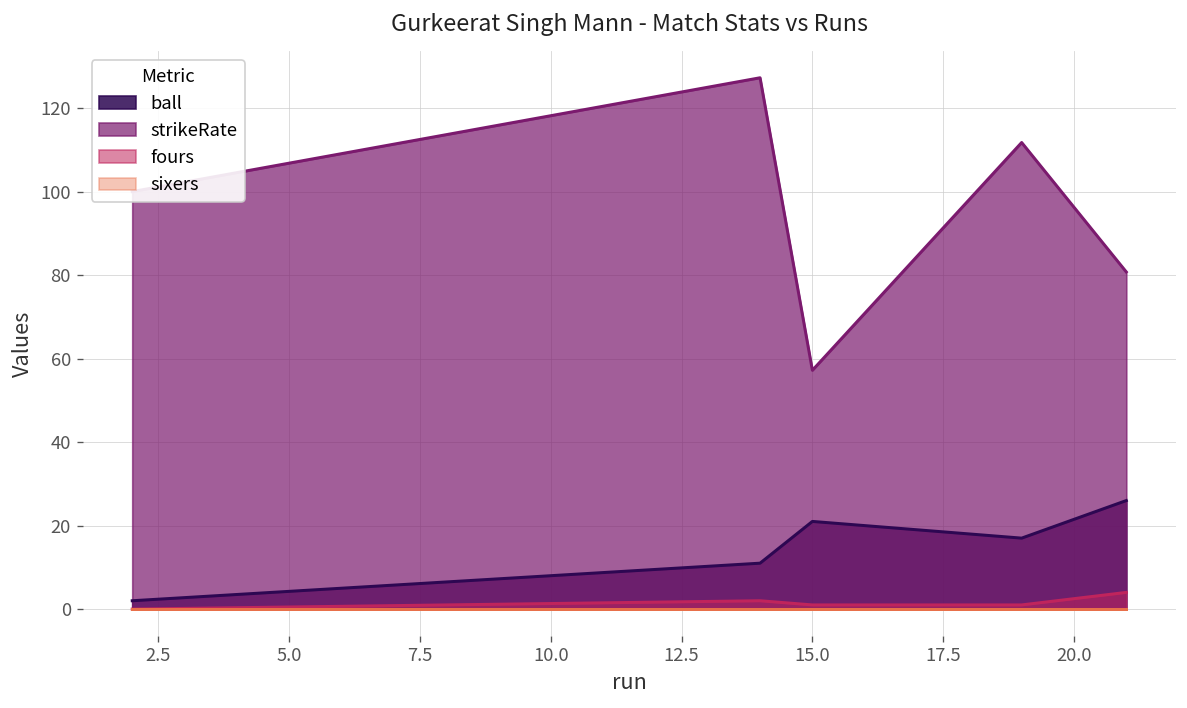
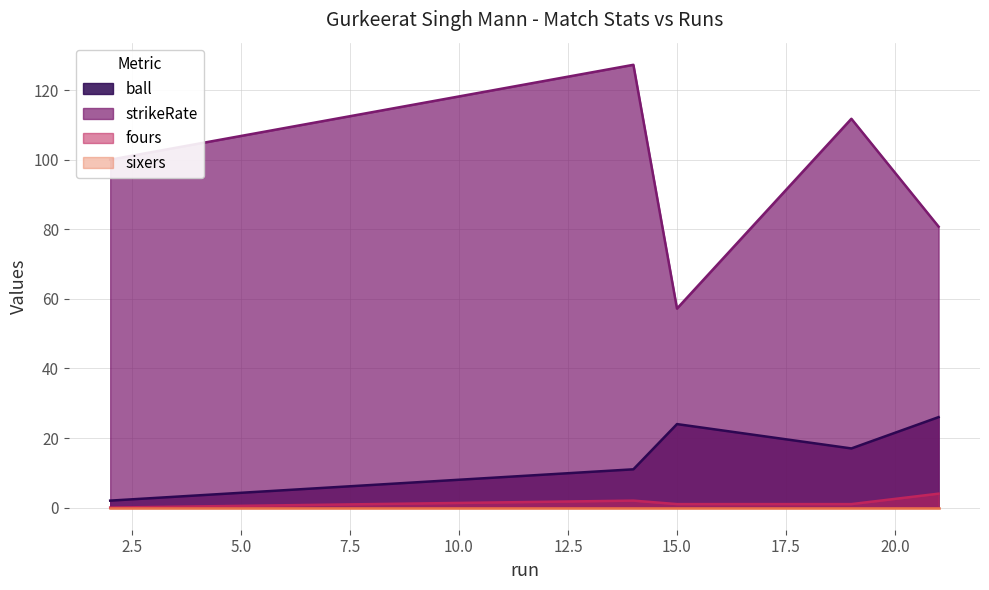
ball, 15.0: 21 -> 24
